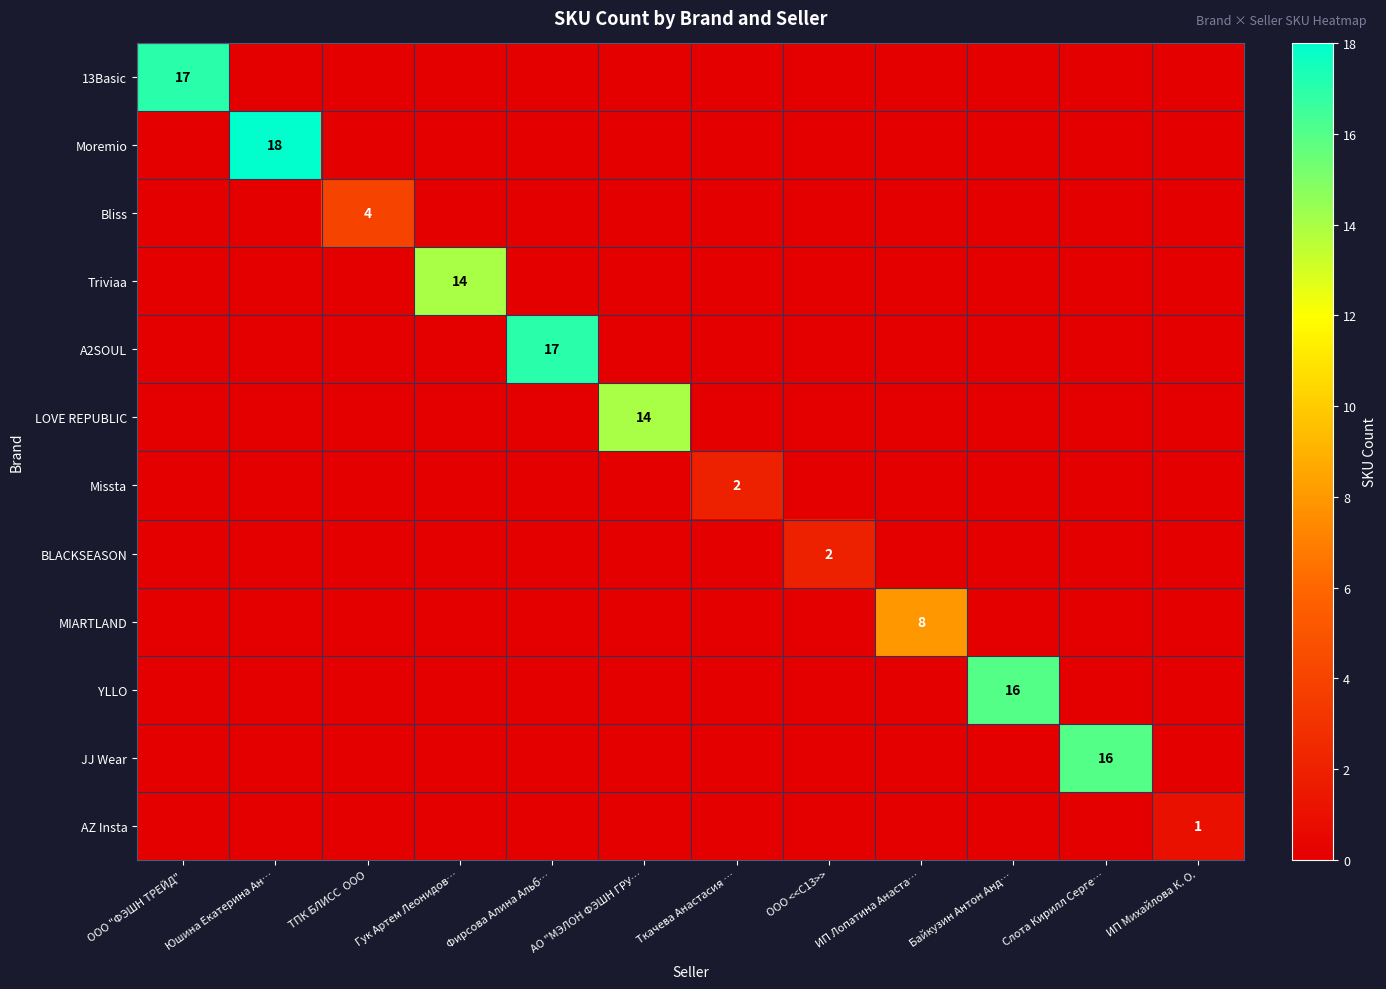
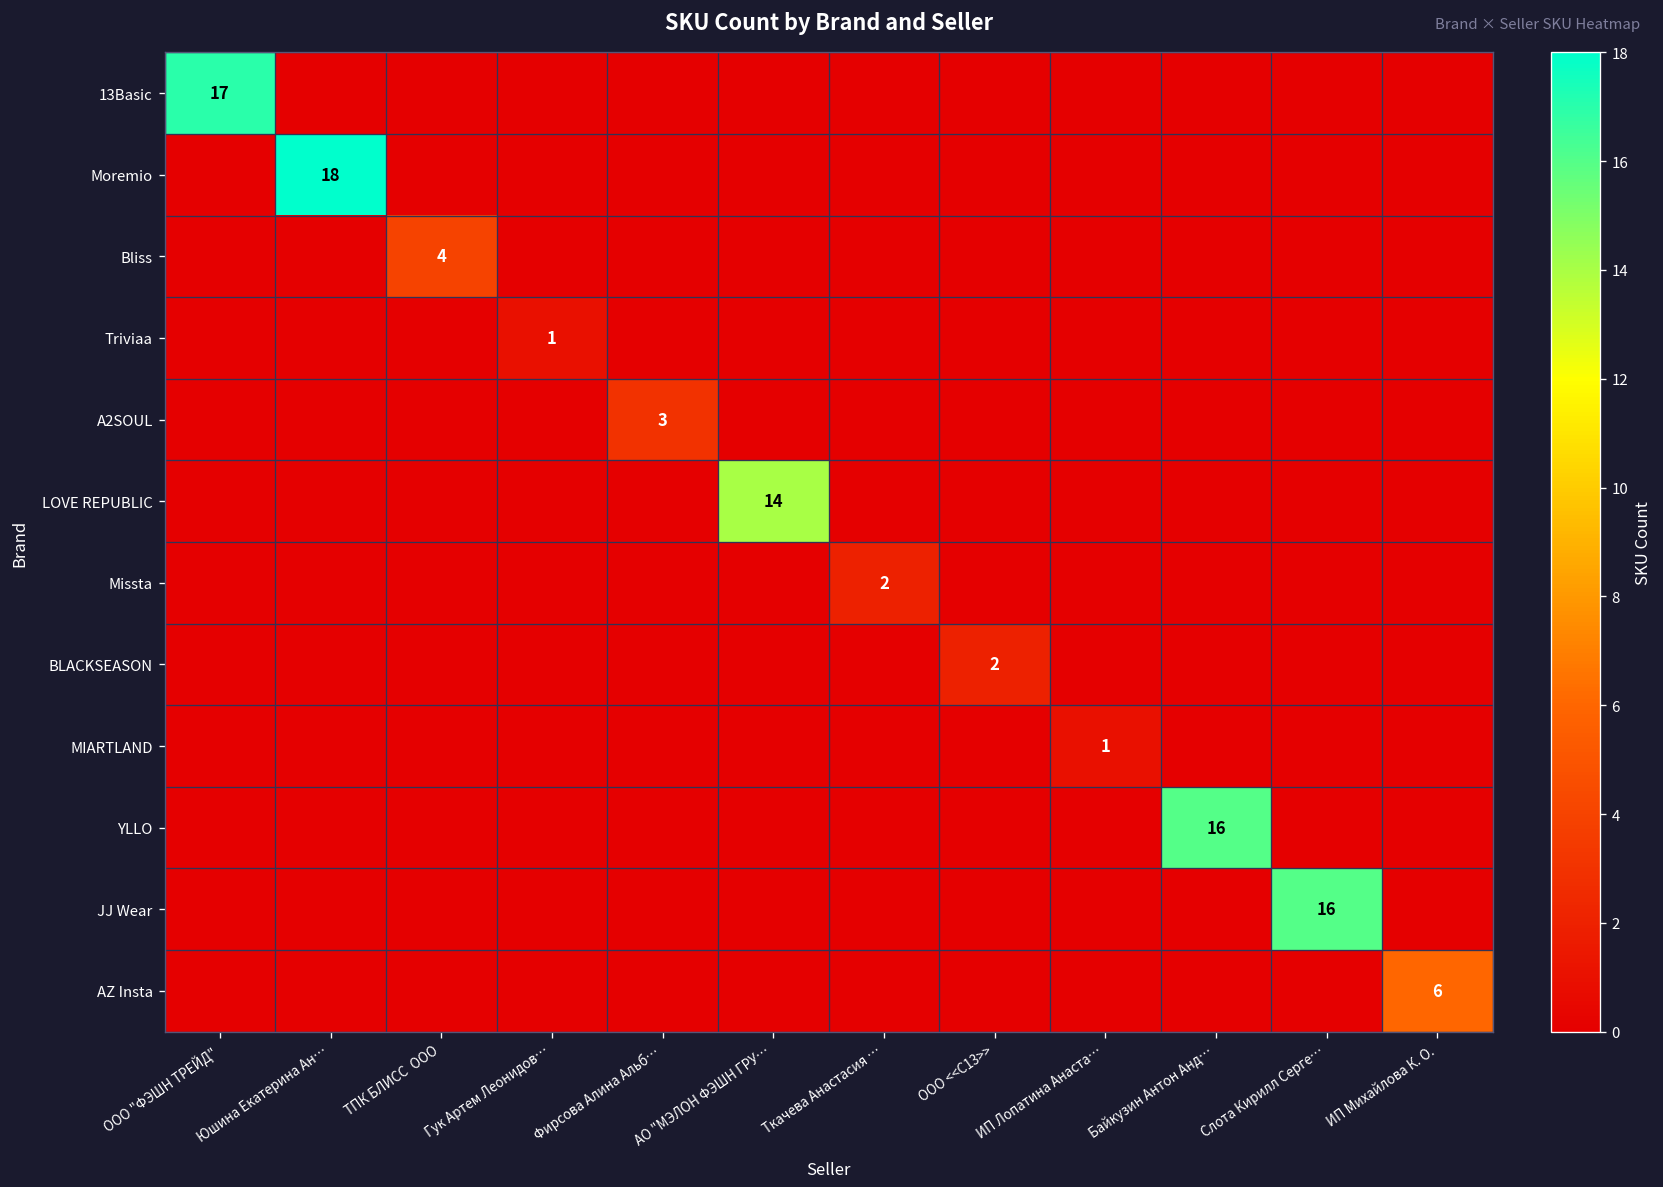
Triviaa, Гук Артем Леонидов…: 14 -> 1
A2SOUL, Фирсова Алина Альб…: 17 -> 3
MIARTLAND, ИП Лопатина Анаста…: 8 -> 1
AZ Insta, ИП Михайлова К. О.: 1 -> 6
